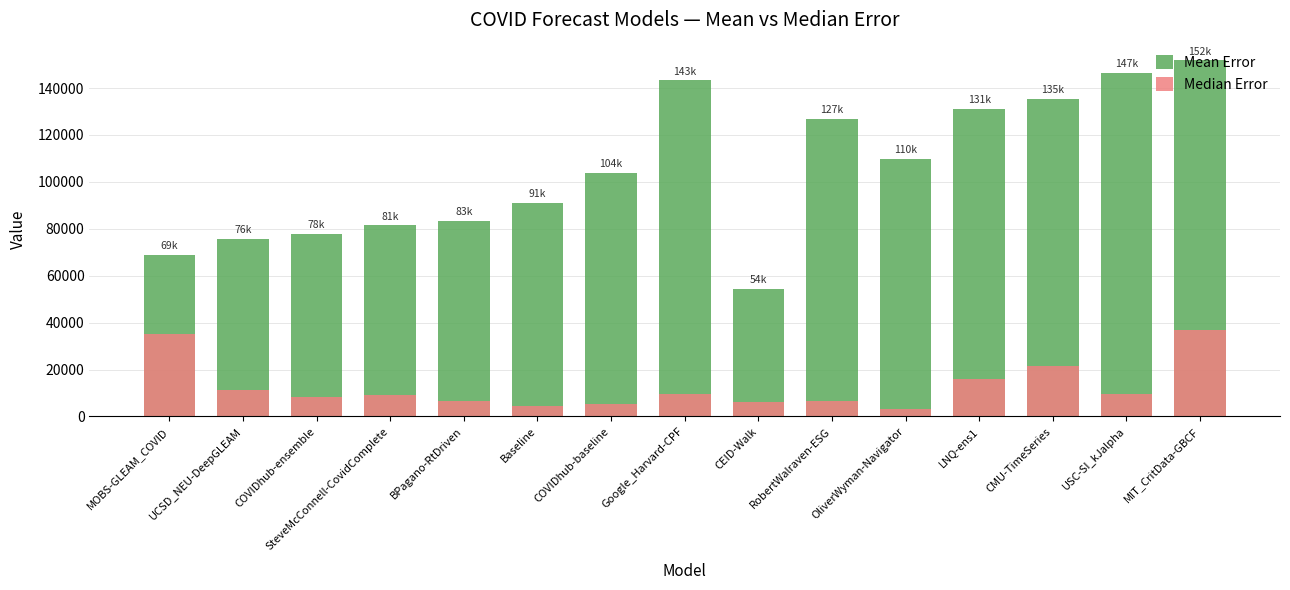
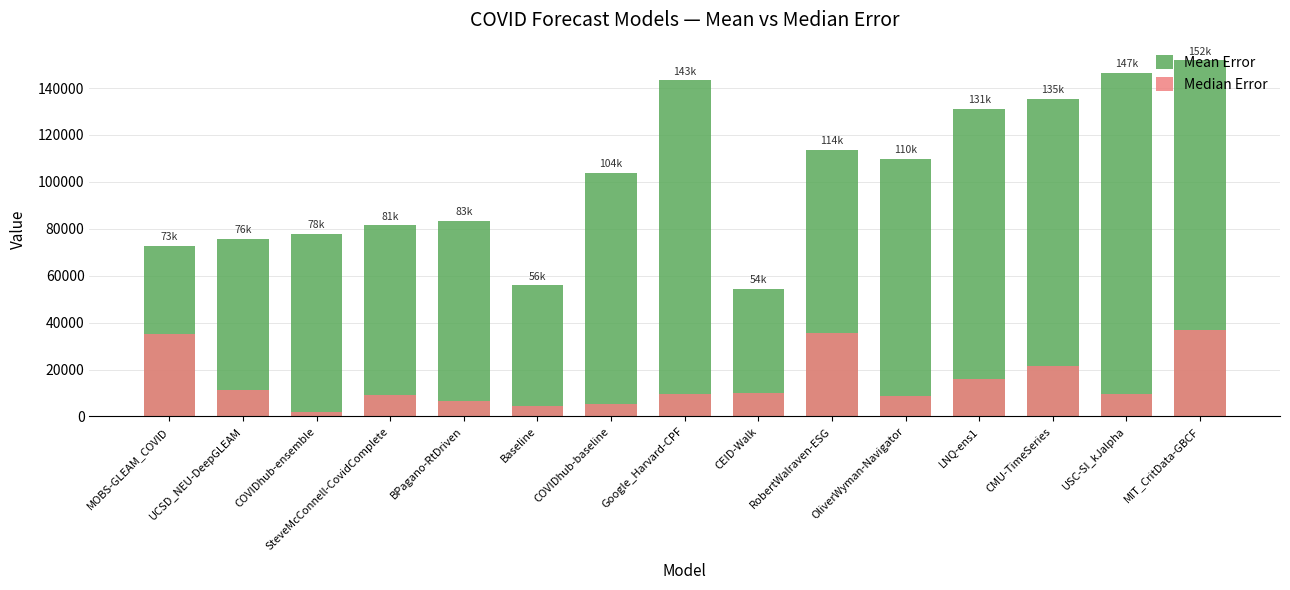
Mean Error, MOBS-GLEAM_COVID: 69k -> 73k
Median Error, COVIDhub-ensemble: 8000 -> 2000
Mean Error, Baseline: 91k -> 56k
Median Error, CEID-Walk: 6000 -> 10000
Mean Error, RobertWalraven-ESG: 127k -> 114k
Median Error, RobertWalraven-ESG: 6000 -> 36000
Median Error, OliverWyman-Navigator: 3000 -> 9000
